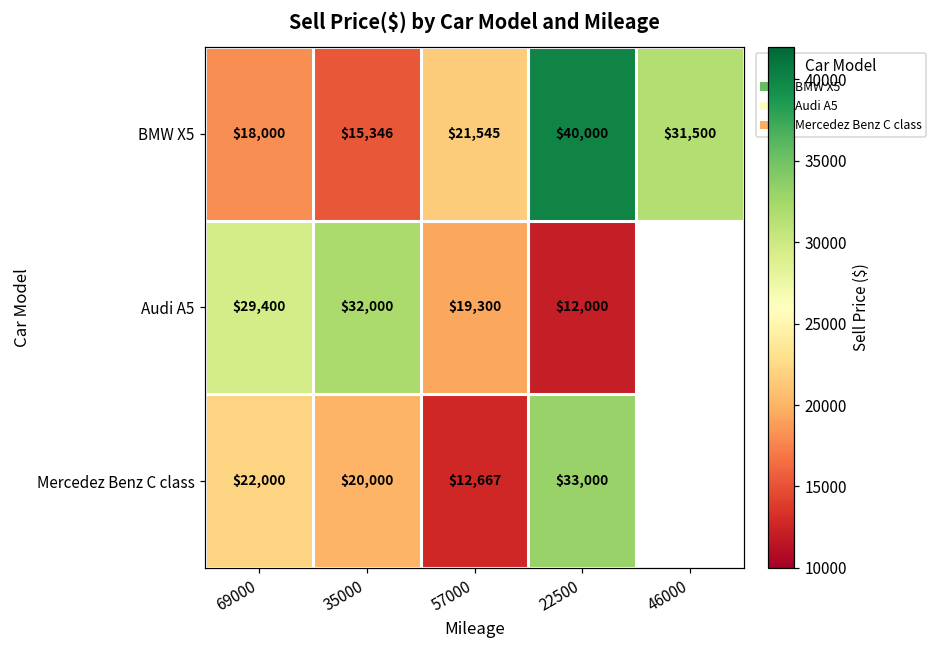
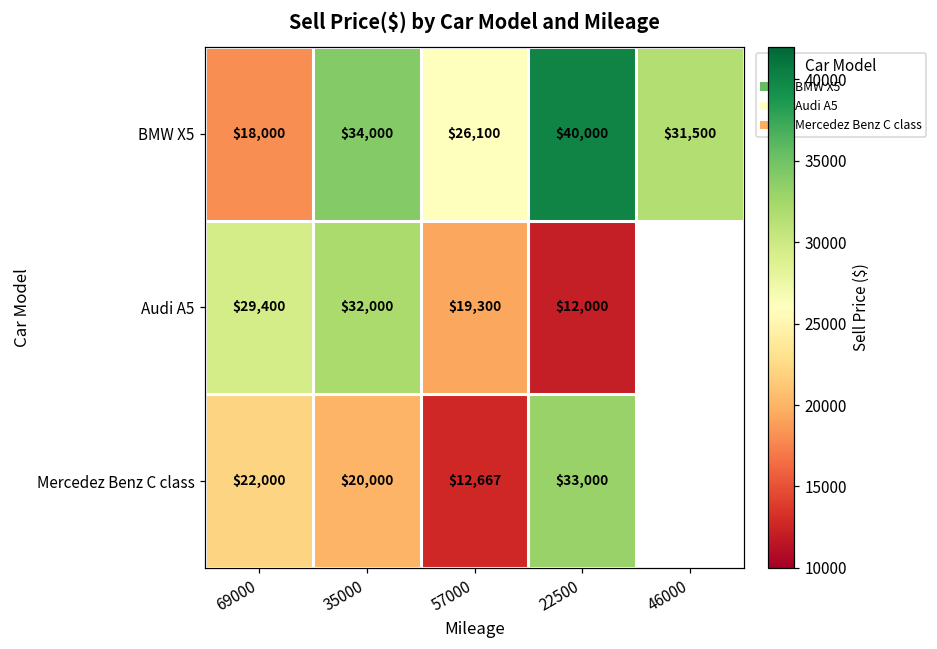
BMW X5, 35000: $15,346 -> $34,000
BMW X5, 57000: $21,545 -> $26,100
